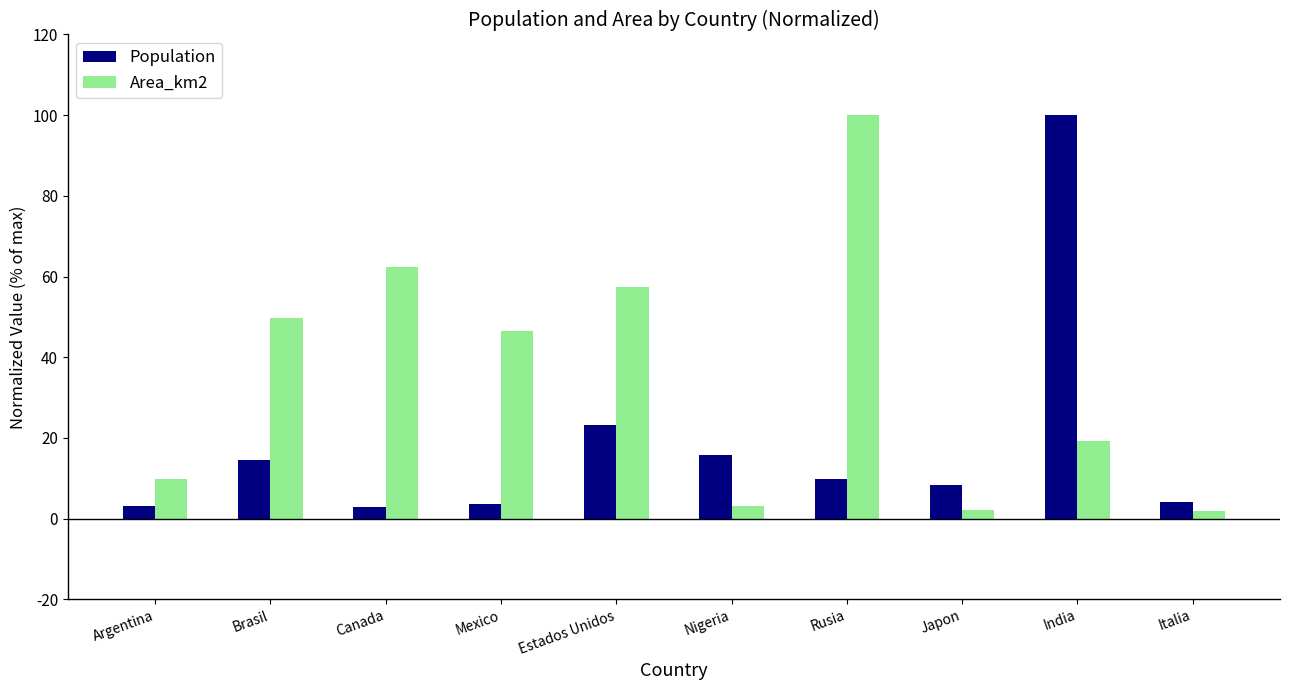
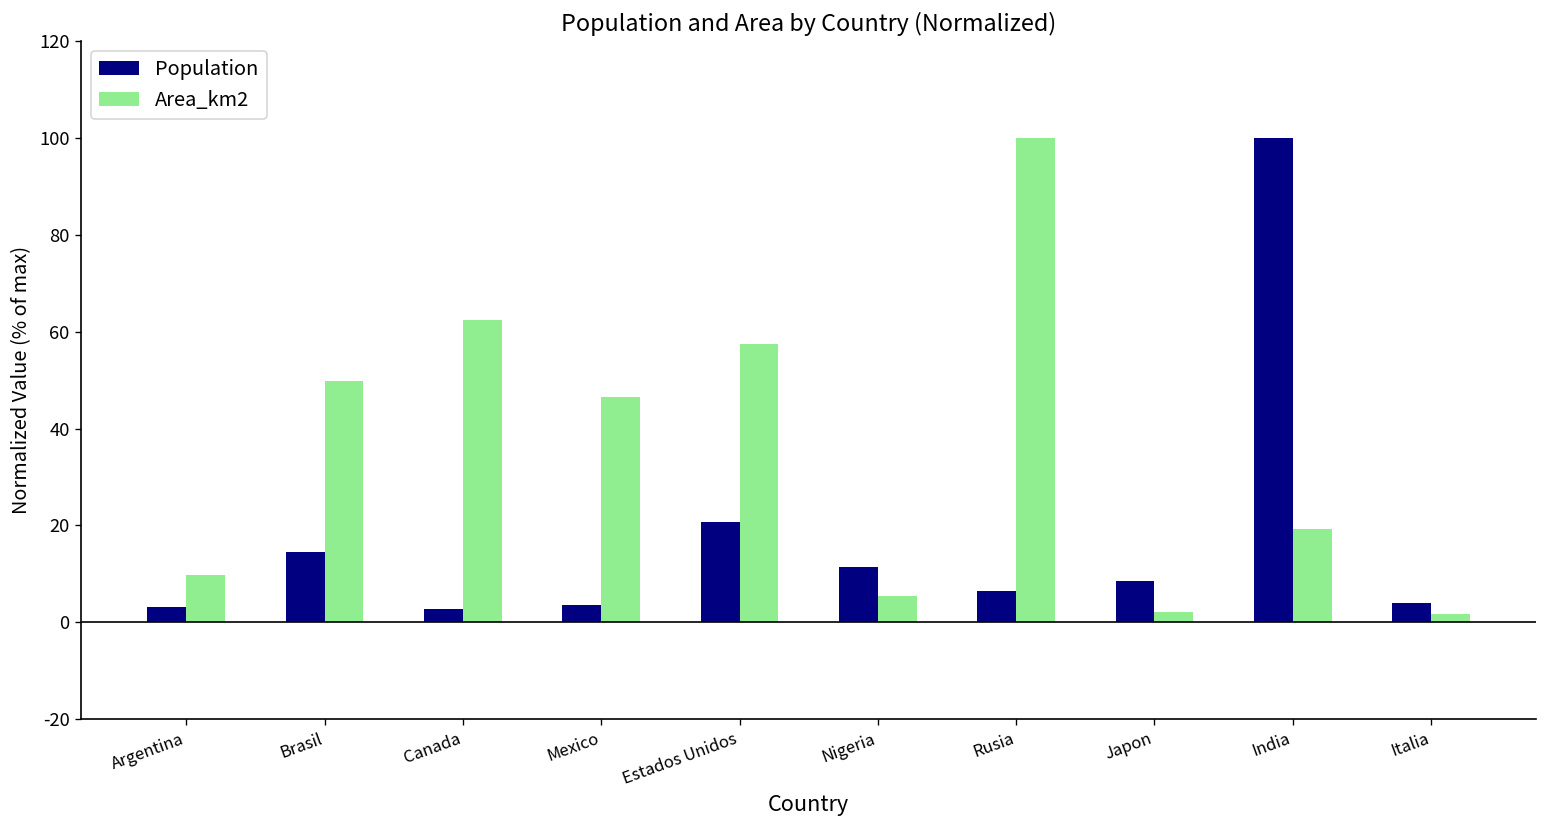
Population, Estados Unidos: 23 -> 21
Population, Nigeria: 16 -> 11
Area_km2, Nigeria: 3 -> 5
Population, Rusia: 10 -> 7
